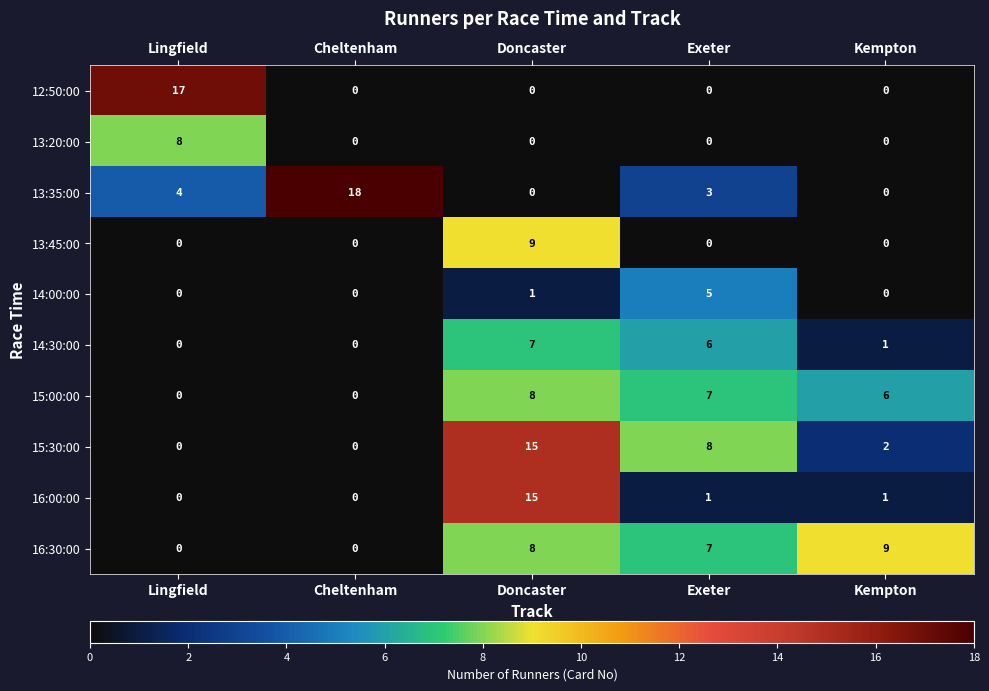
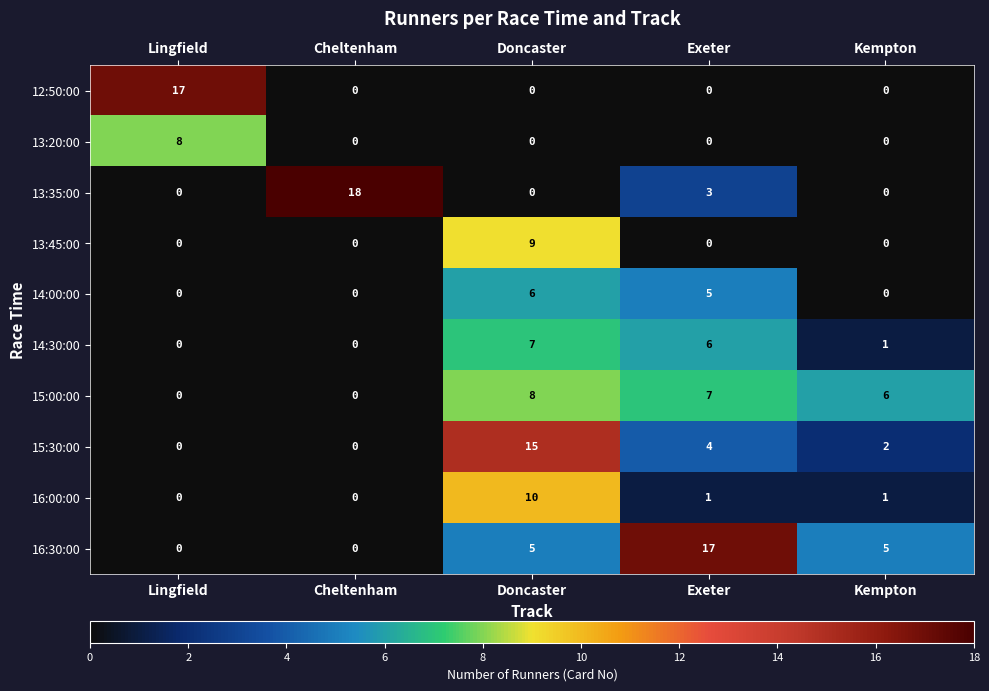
13:35:00, Lingfield: 4 -> 0
14:00:00, Doncaster: 1 -> 6
15:30:00, Exeter: 8 -> 4
16:00:00, Doncaster: 15 -> 10
16:30:00, Doncaster: 8 -> 5
16:30:00, Exeter: 7 -> 17
16:30:00, Kempton: 9 -> 5
